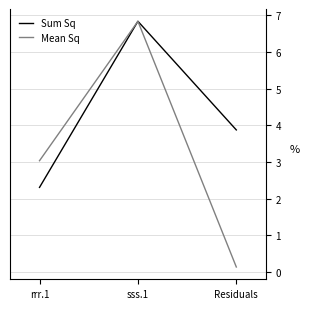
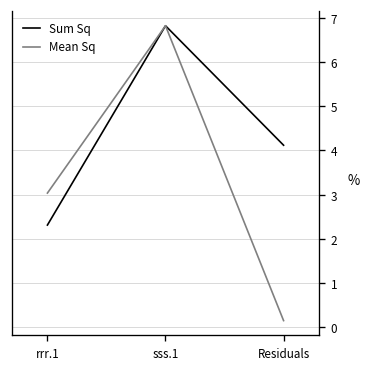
Sum Sq, Residuals: 3.9 -> 4.1
